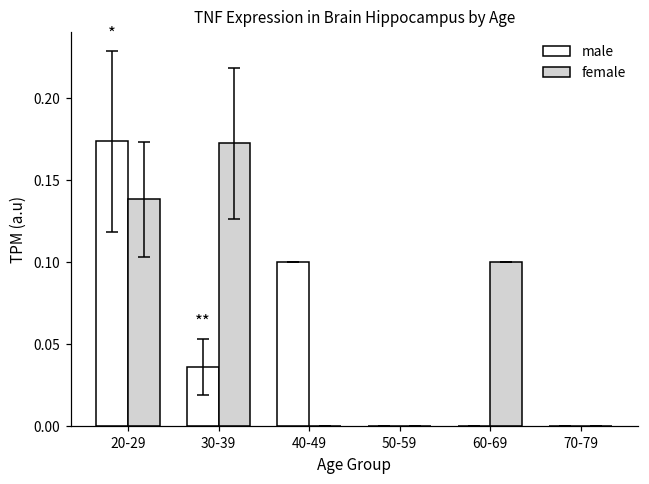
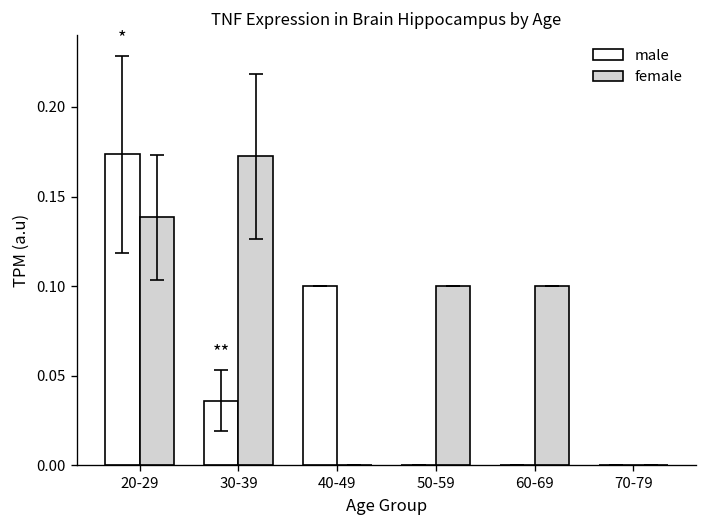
female, 50-59: 0.0 -> 0.1
